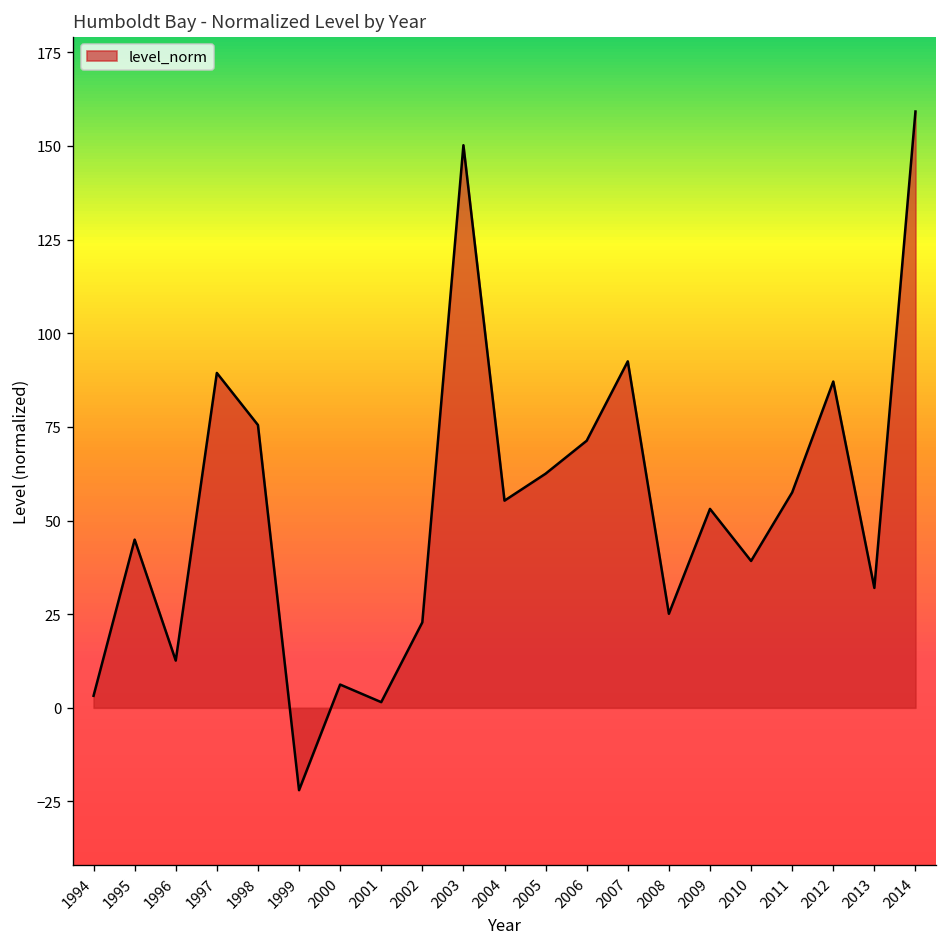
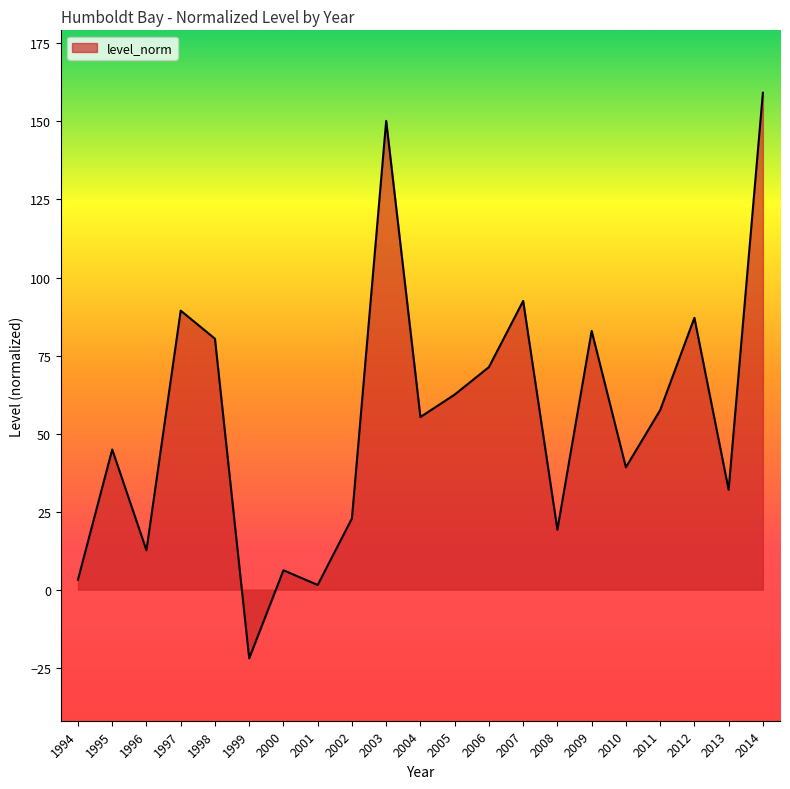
level_norm, 1998: 76 -> 80
level_norm, 2008: 25 -> 19
level_norm, 2009: 53 -> 83
